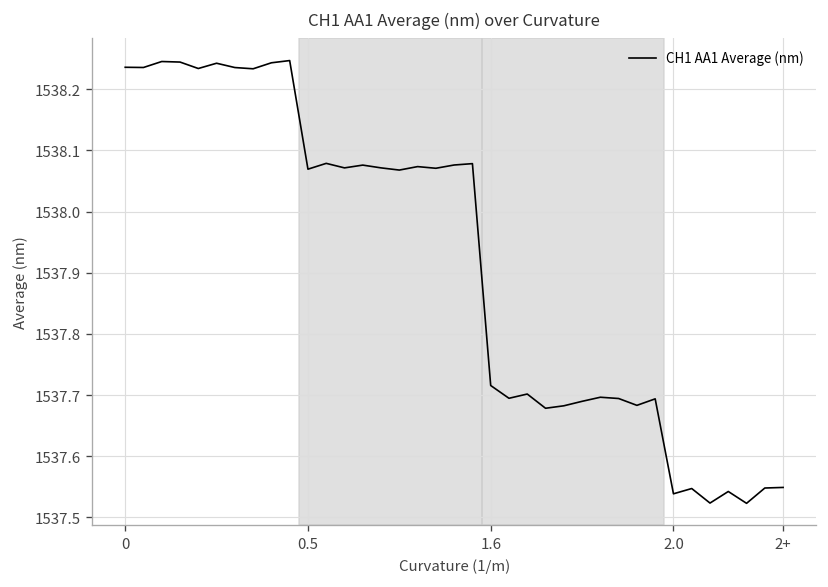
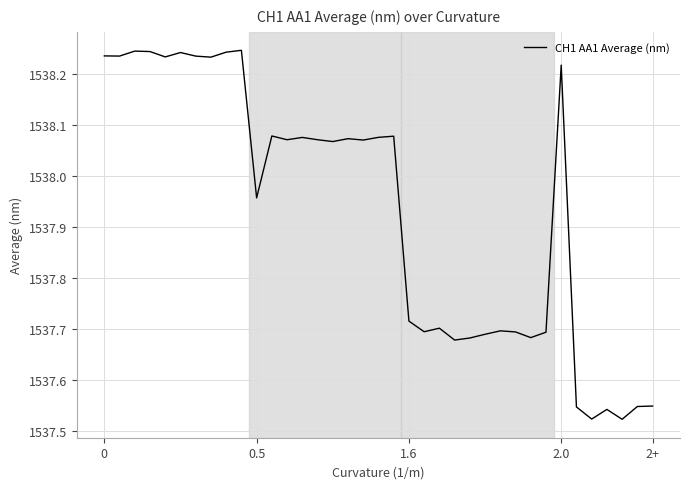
0.5: 1538.07 -> 1537.96
2.0: 1537.54 -> 1538.22
